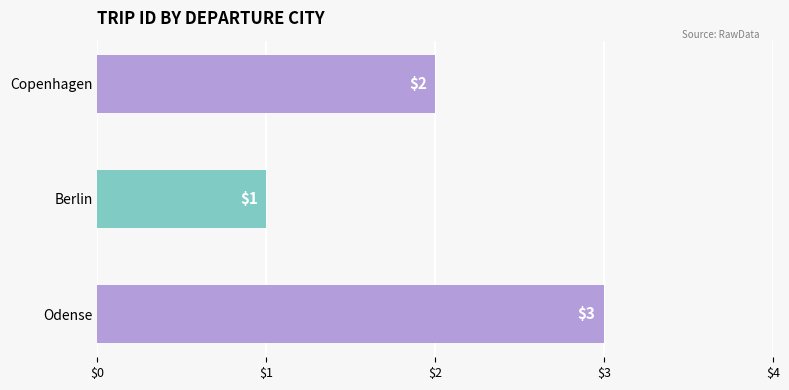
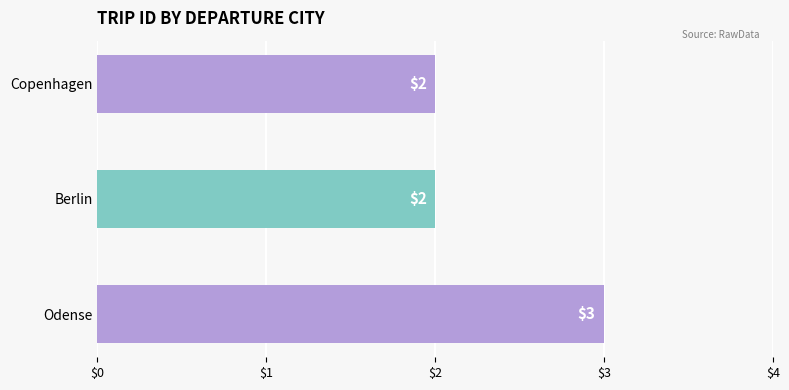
Berlin: $1 -> $2
